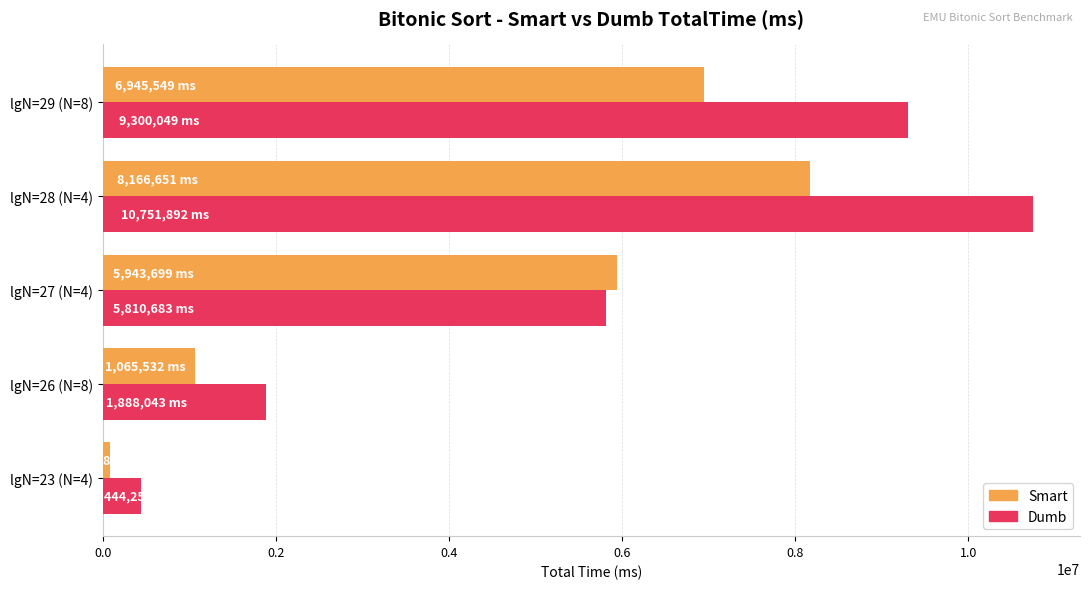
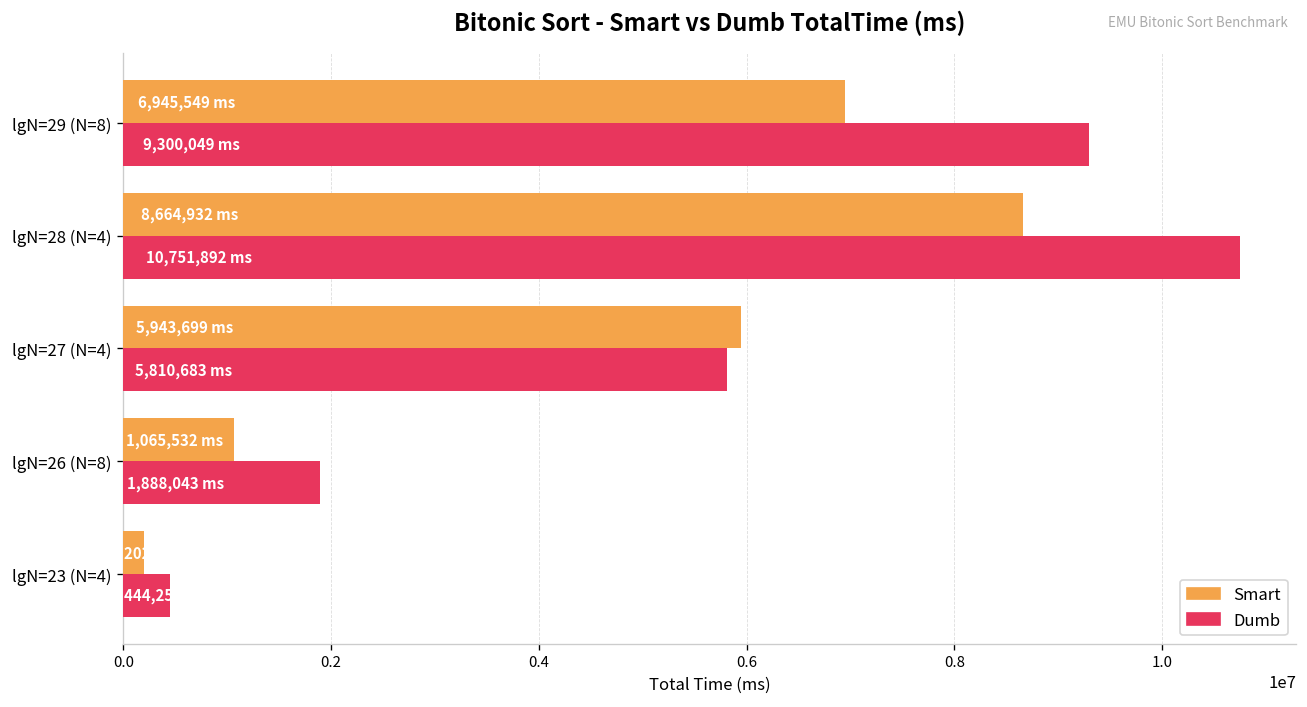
Smart, lgN=28 (N=4): 8,166,651 -> 8,664,932
Smart, lgN=23 (N=4): 100000 -> 200000
